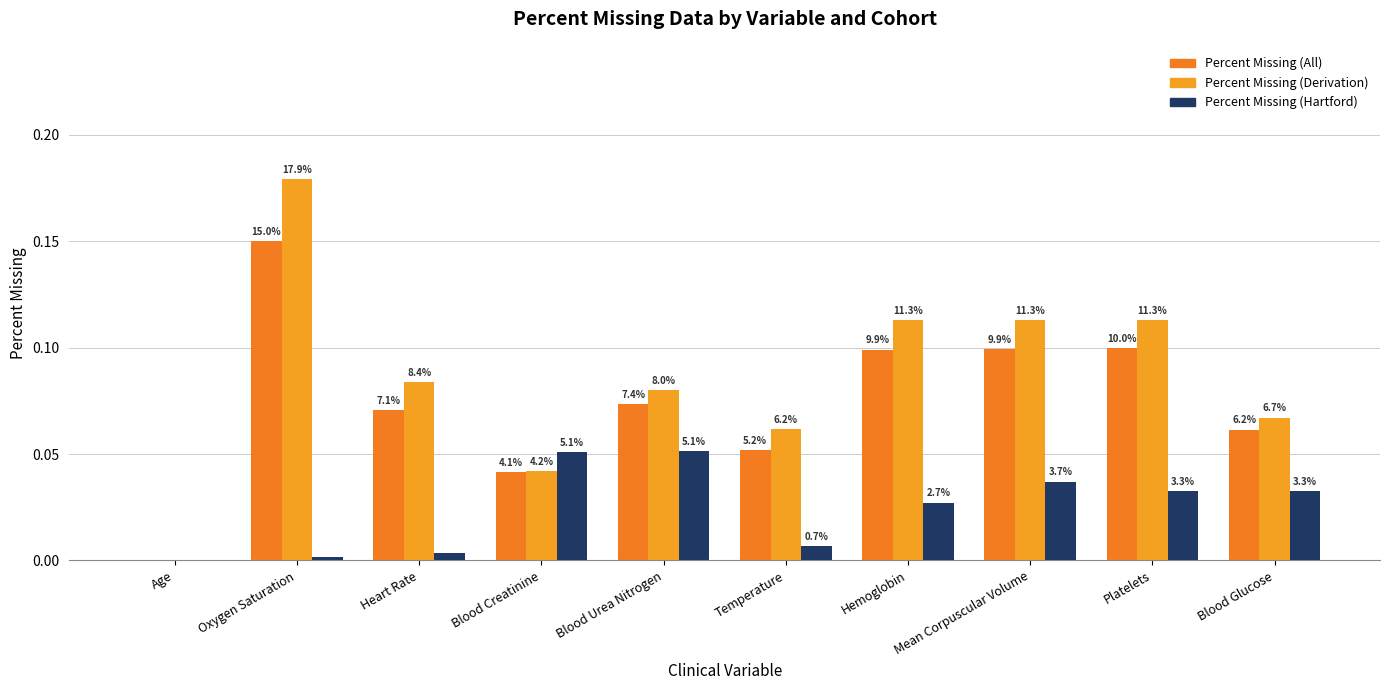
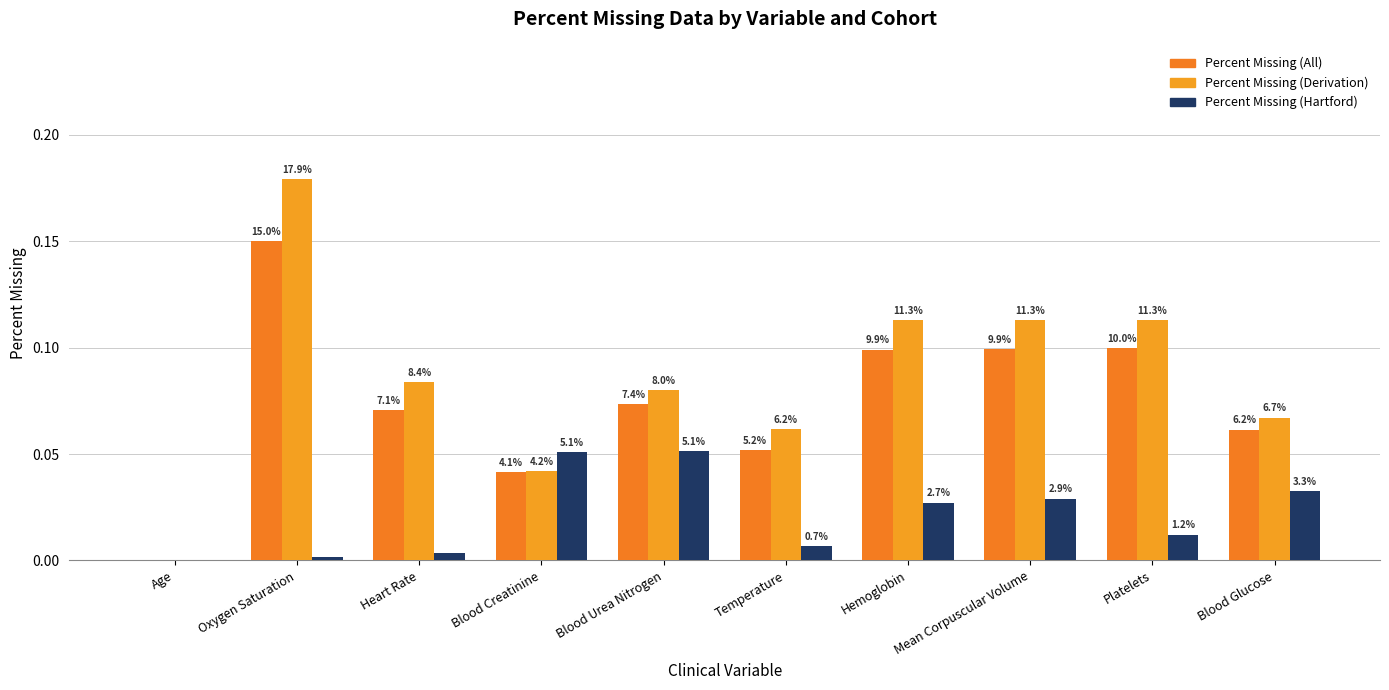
Percent Missing (Hartford), Mean Corpuscular Volume: 3.7% -> 2.9%
Percent Missing (Hartford), Platelets: 3.3% -> 1.2%
